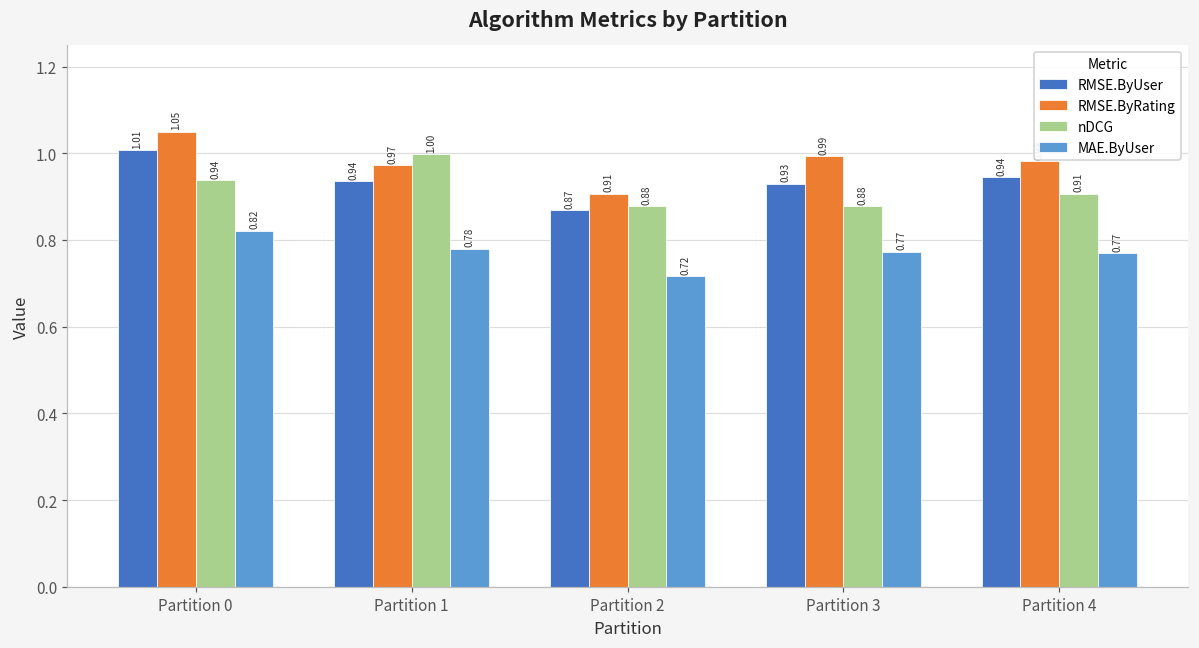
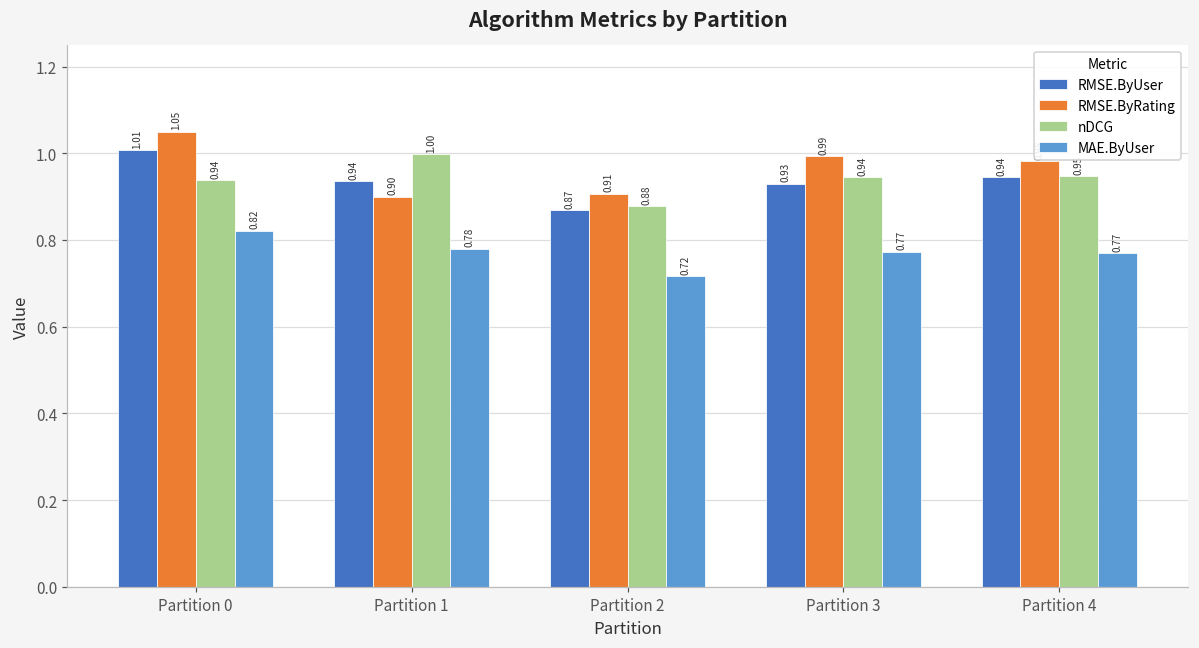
RMSE.ByRating, Partition 1: 0.97 -> 0.90
nDCG, Partition 3: 0.88 -> 0.94
nDCG, Partition 4: 0.91 -> 0.95
